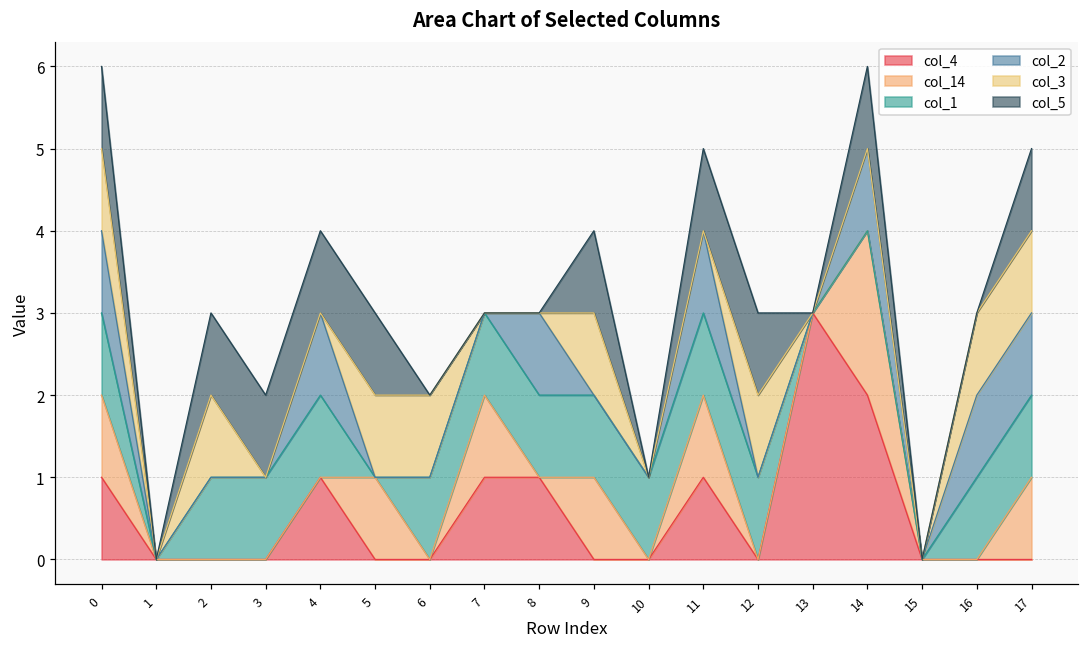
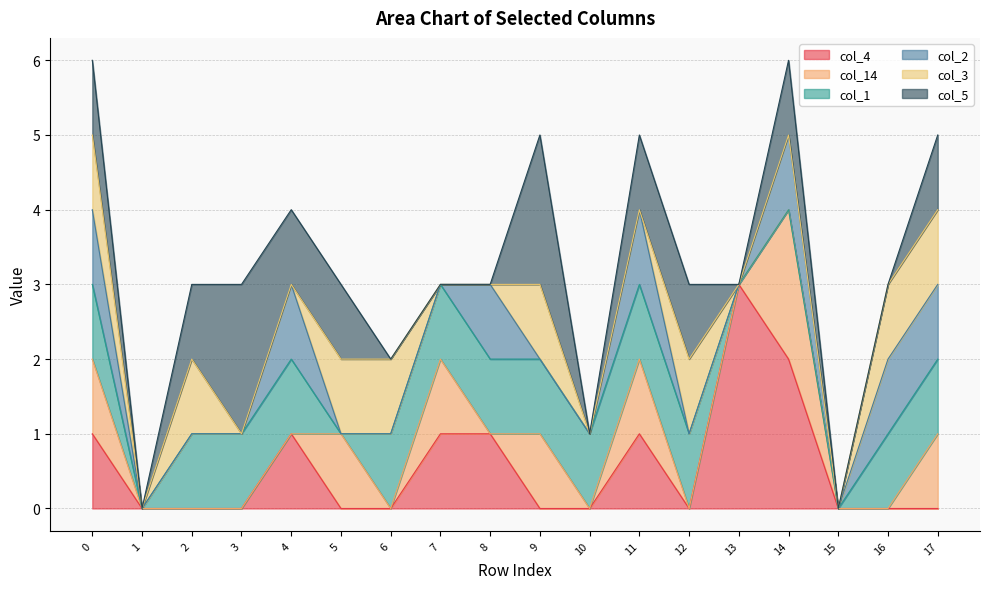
col_5, 3: 1 -> 2
col_5, 9: 1 -> 2
